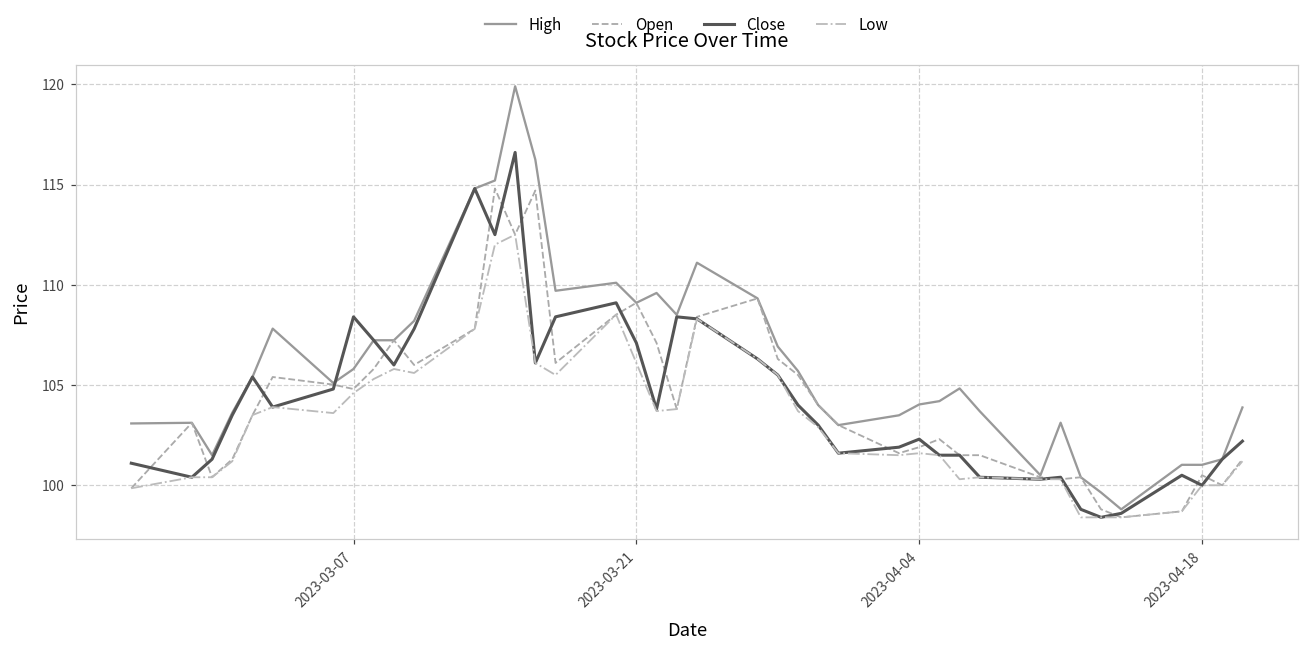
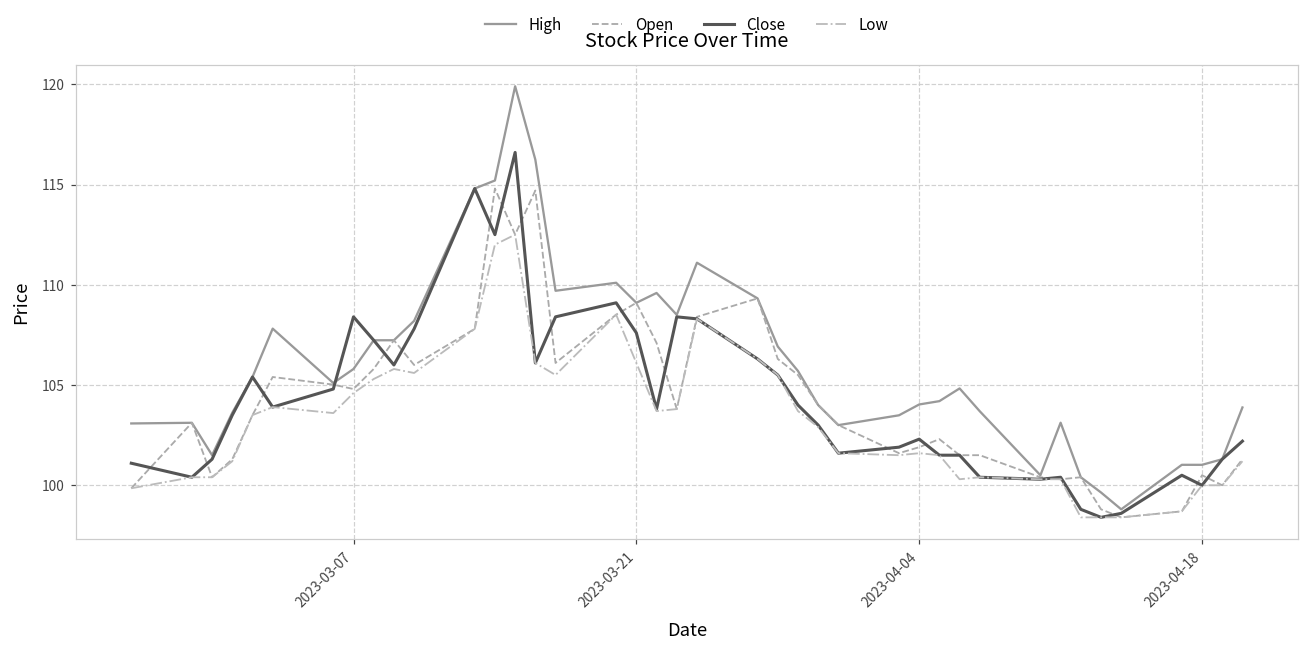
Close, 2023-03-21: 107.1 -> 107.6
